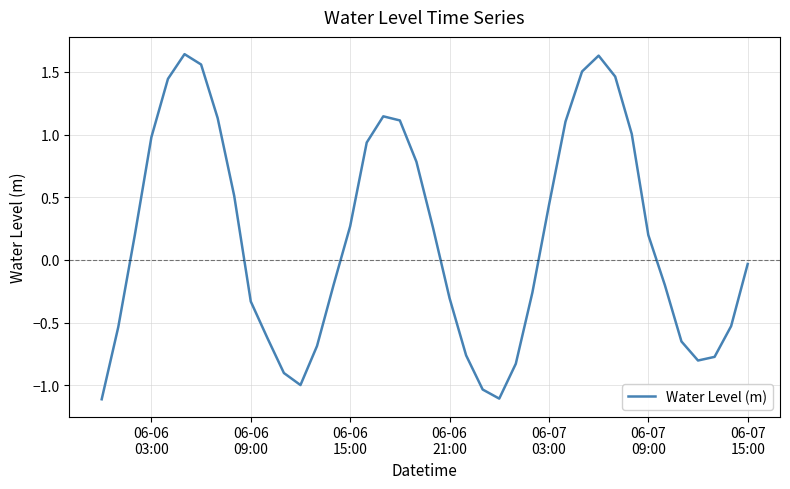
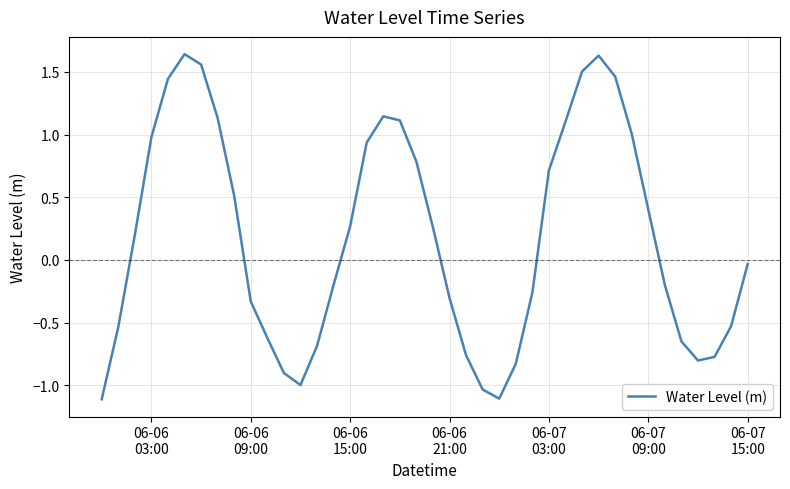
06-07 03:00: 0.44 -> 0.72
06-07 09:00: 0.20 -> 0.40
